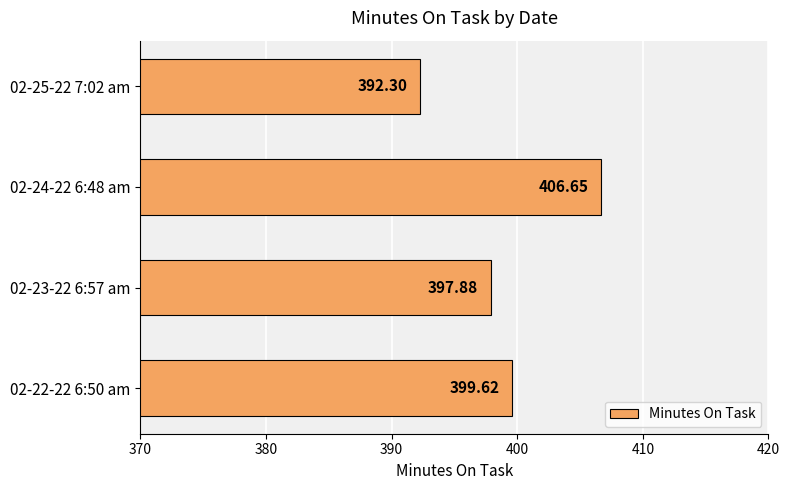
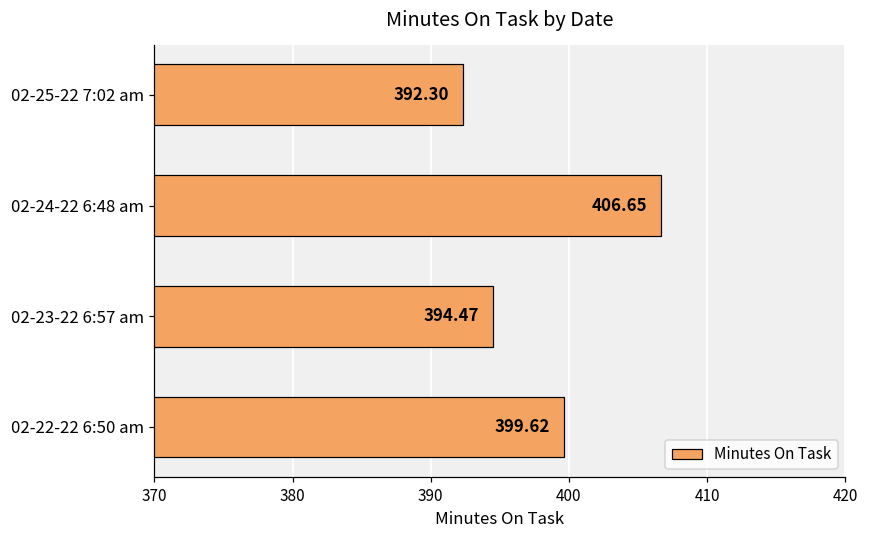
02-23-22 6:57 am: 397.88 -> 394.47
